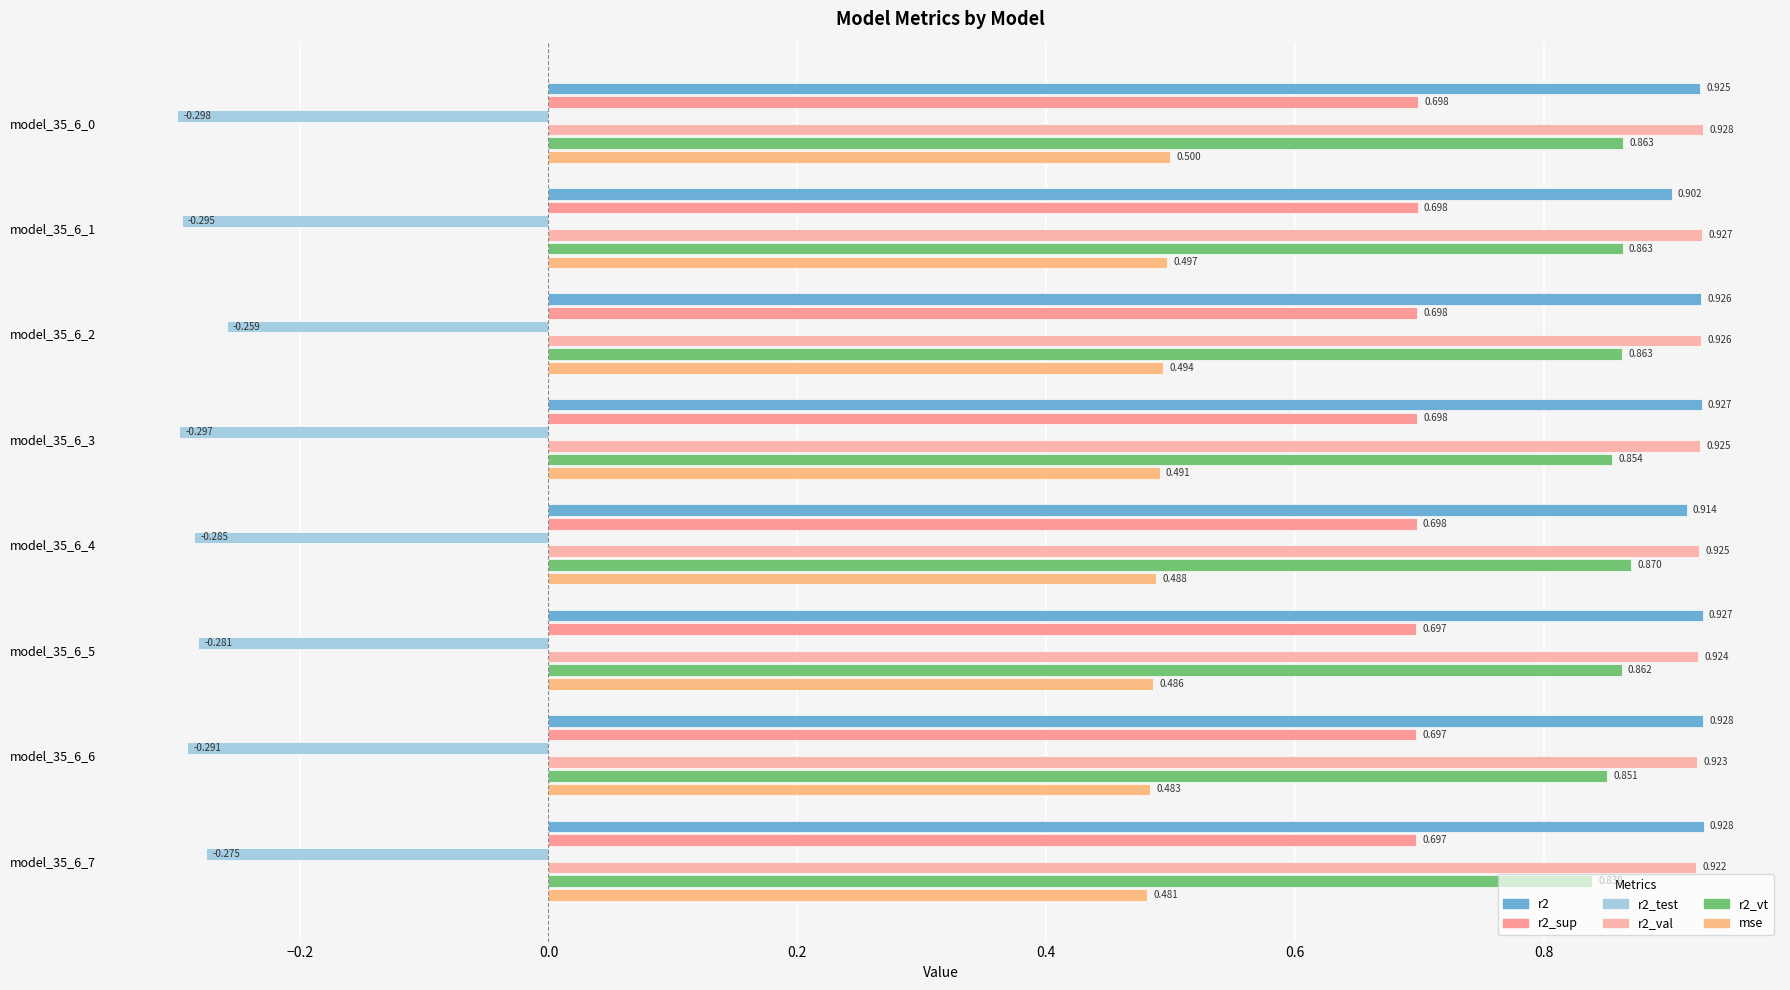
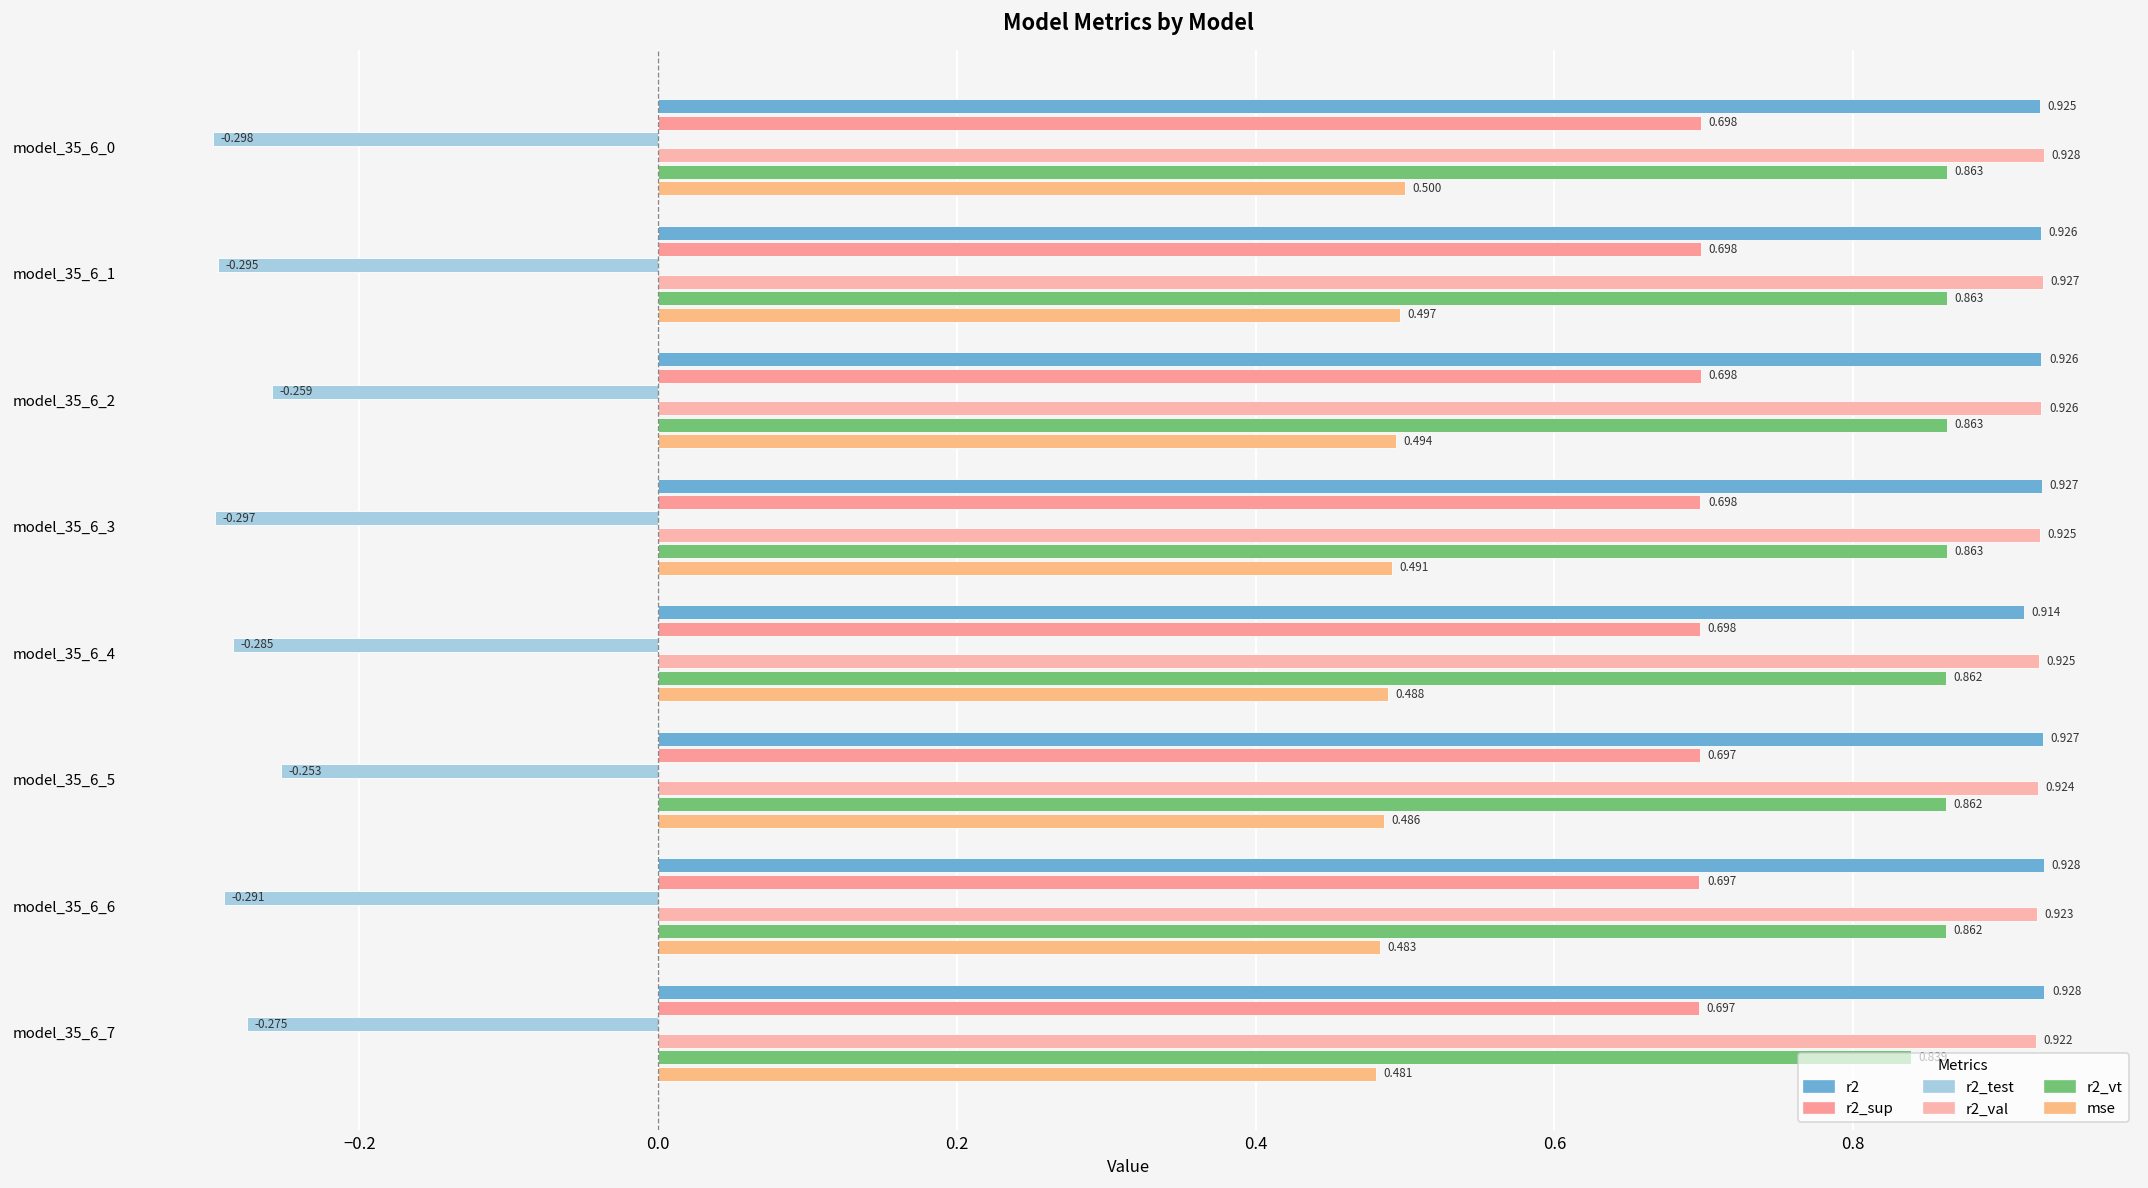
r2, model_35_6_1: 0.902 -> 0.926
r2_vt, model_35_6_3: 0.854 -> 0.863
r2_vt, model_35_6_4: 0.870 -> 0.862
r2_test, model_35_6_5: -0.281 -> -0.253
r2_vt, model_35_6_6: 0.851 -> 0.862
